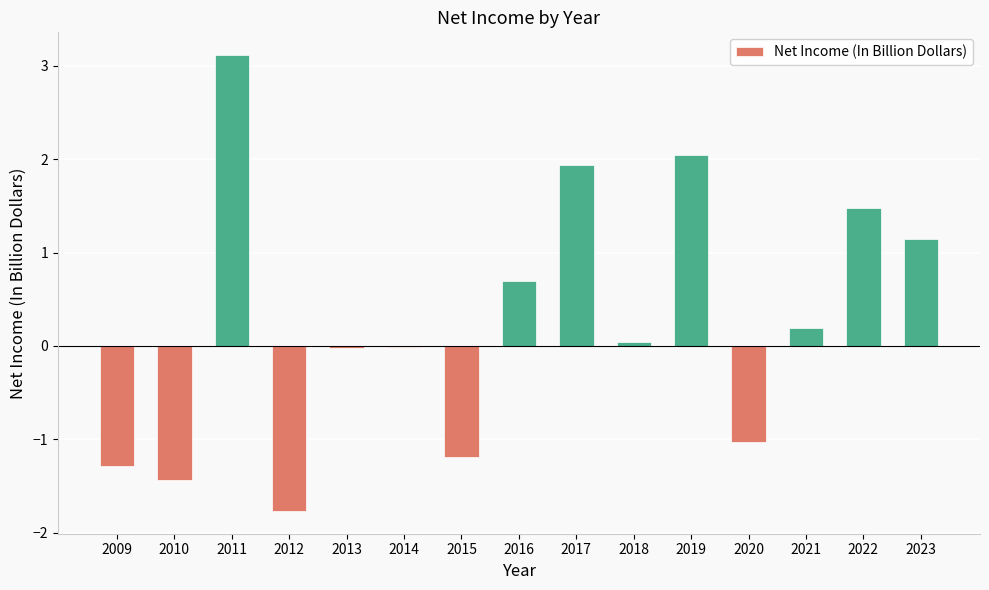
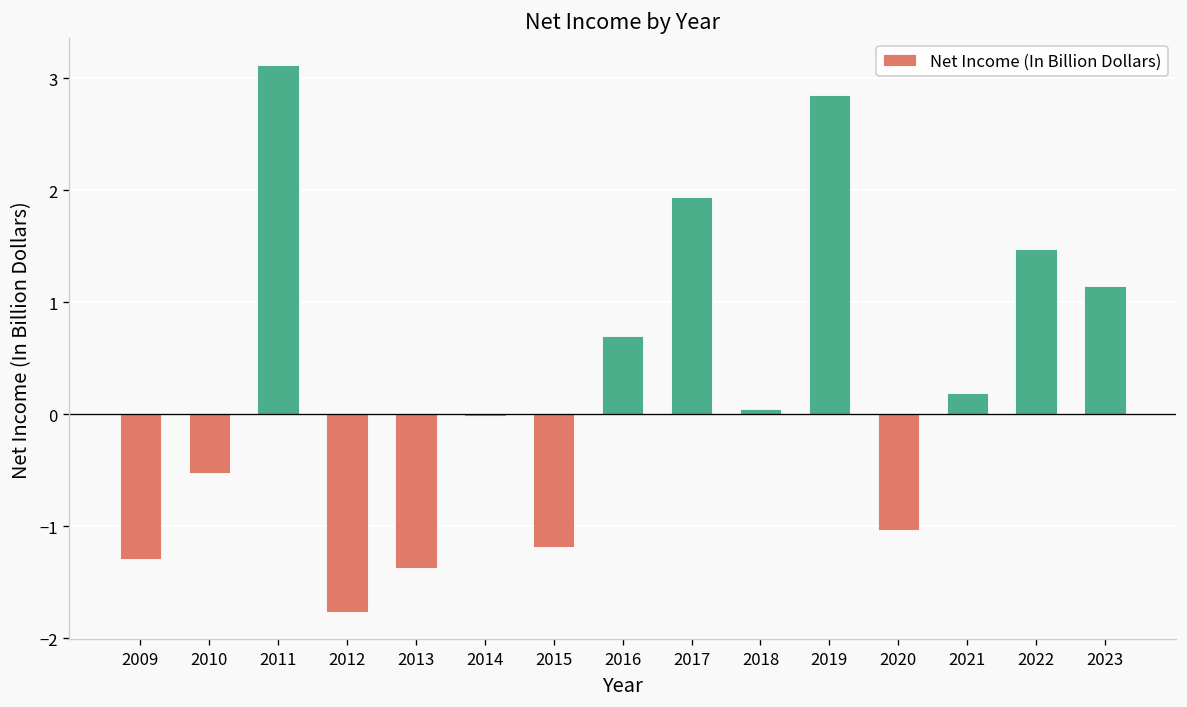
2010: -1.4 -> -0.5
2013: 0.0 -> -1.4
2019: 2.0 -> 2.8
